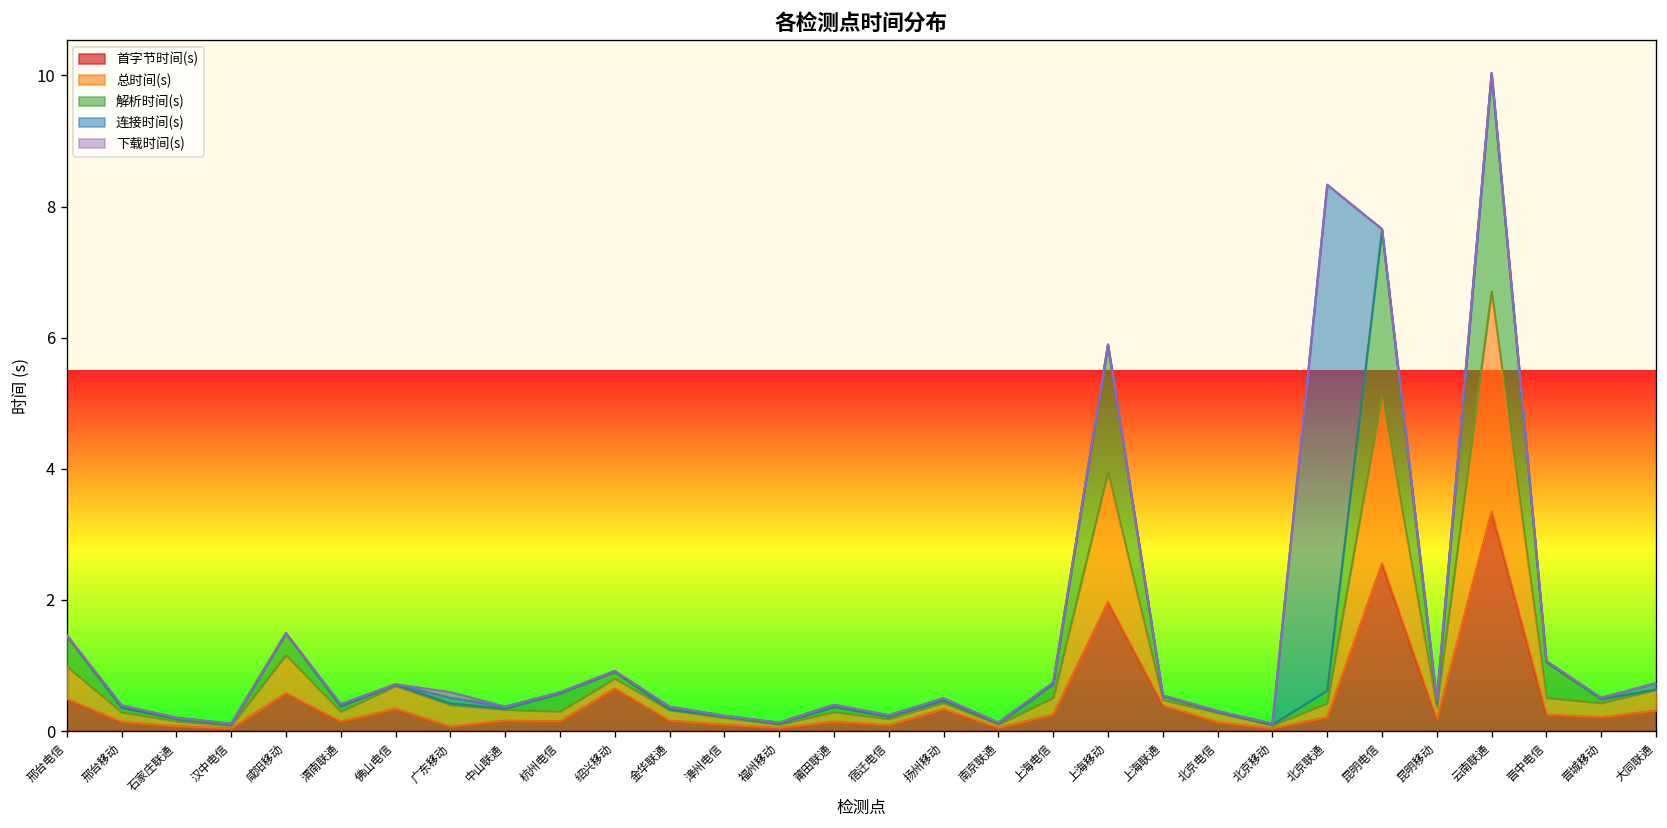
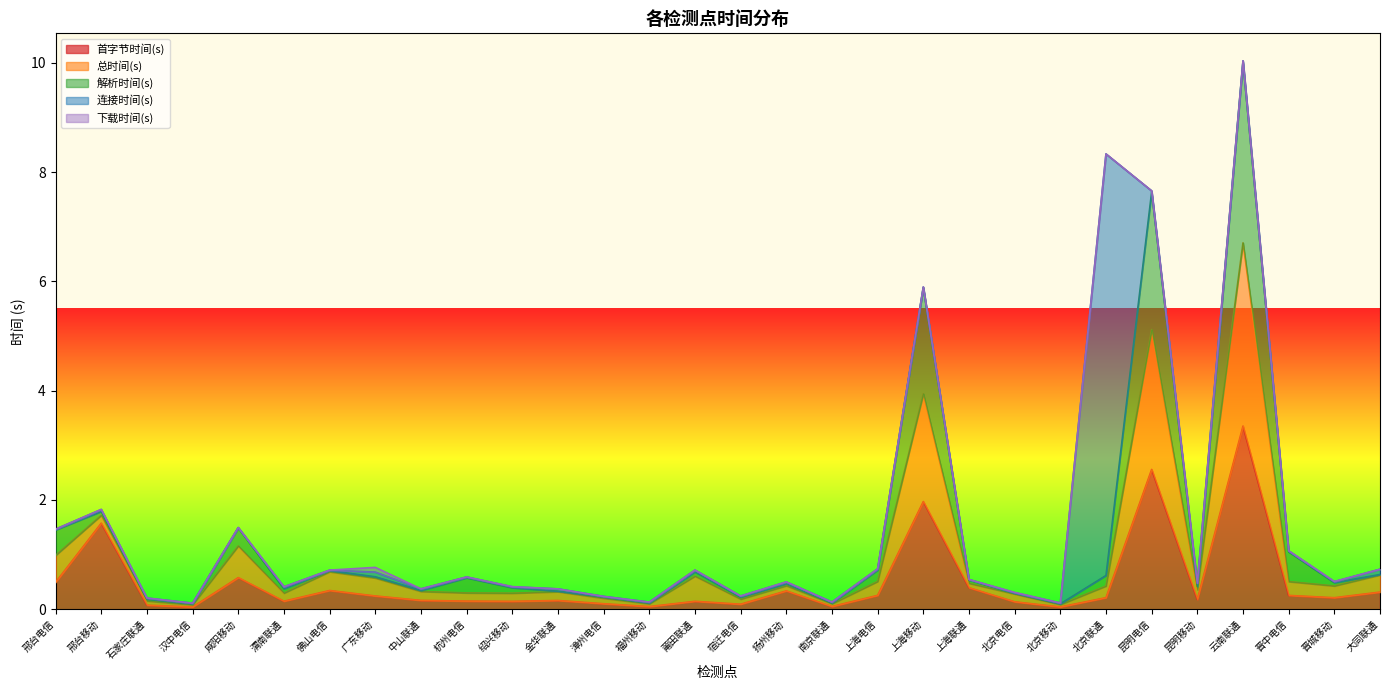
首字节时间(s), 邢台移动: 0.1 -> 1.6
首字节时间(s), 广东移动: 0.1 -> 0.2
首字节时间(s), 绍兴移动: 0.7 -> 0.1
总时间(s), 莆田联通: 0.1 -> 0.5
